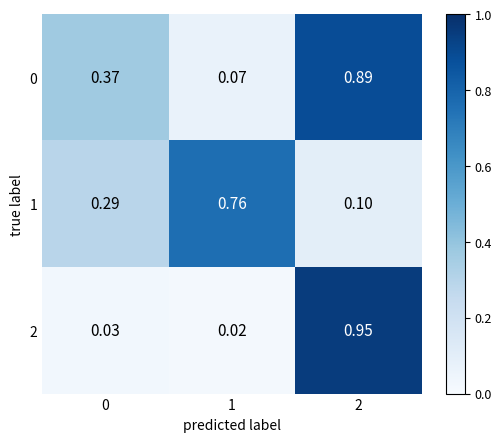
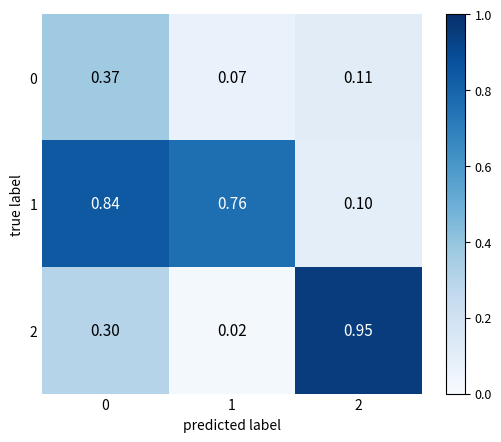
0, 2: 0.89 -> 0.11
1, 0: 0.29 -> 0.84
2, 0: 0.03 -> 0.30
